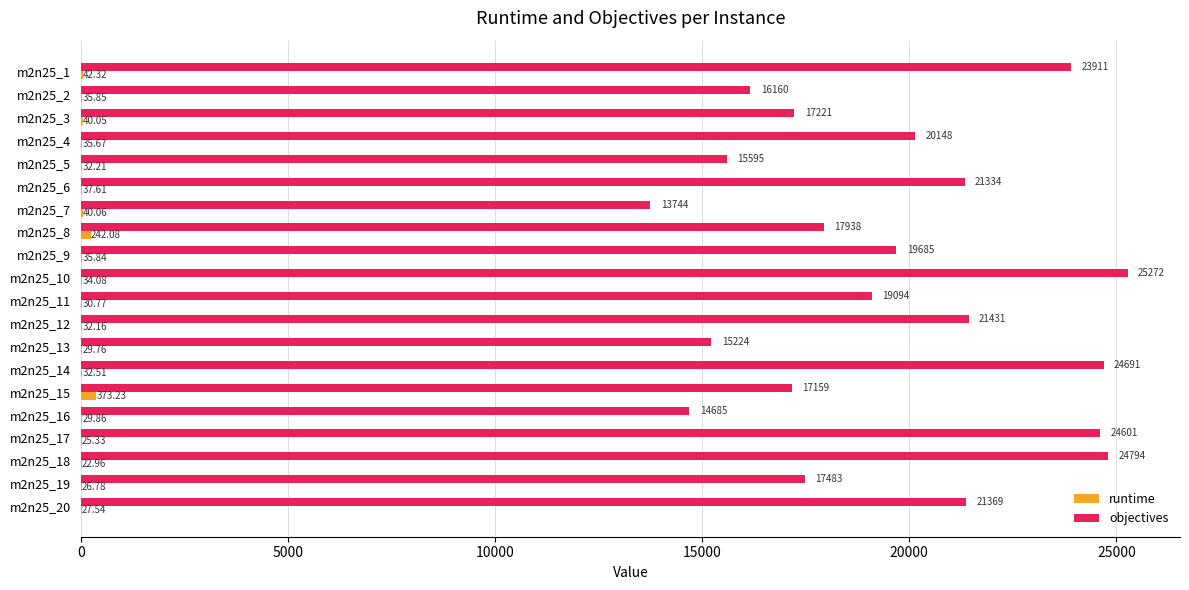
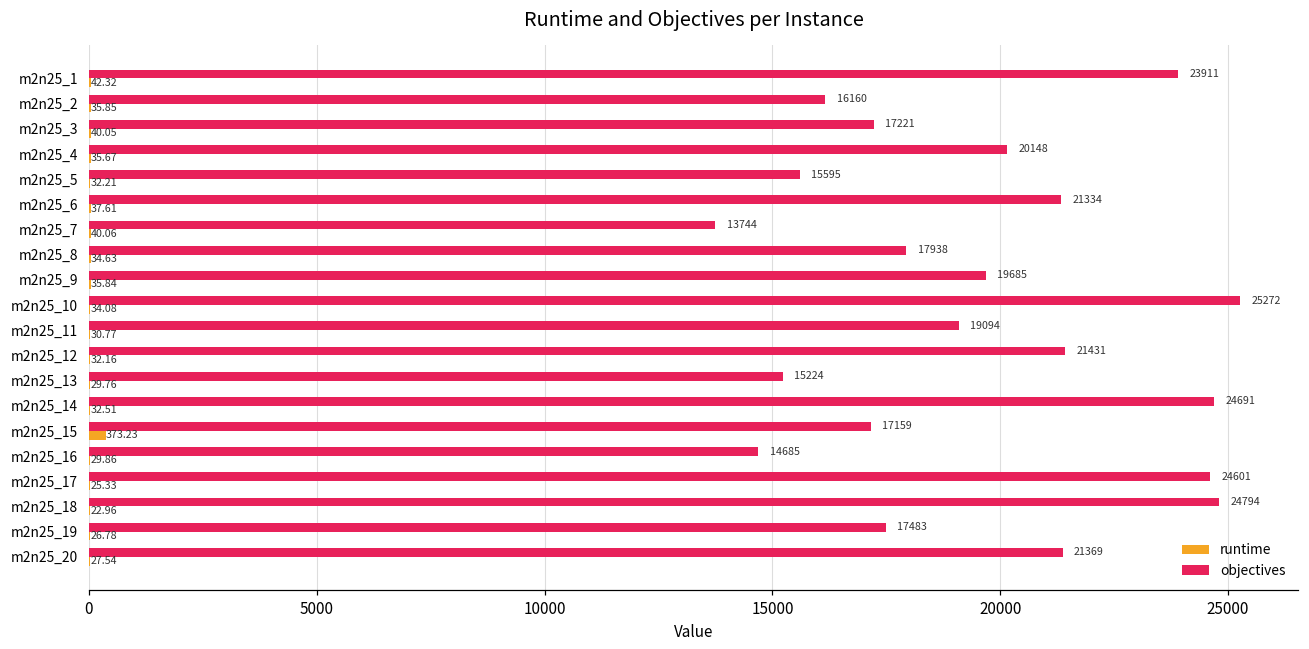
runtime, m2n25_8: 242.08 -> 34.63
